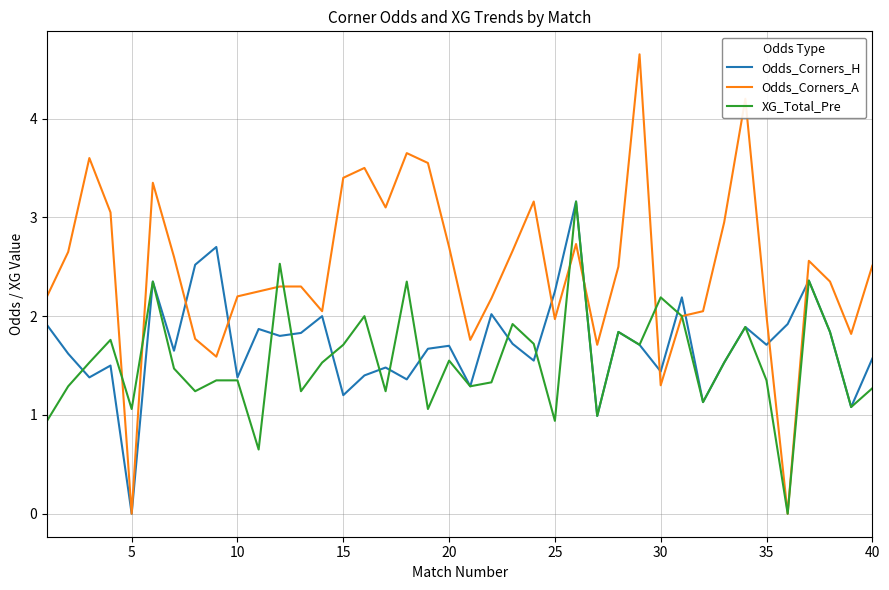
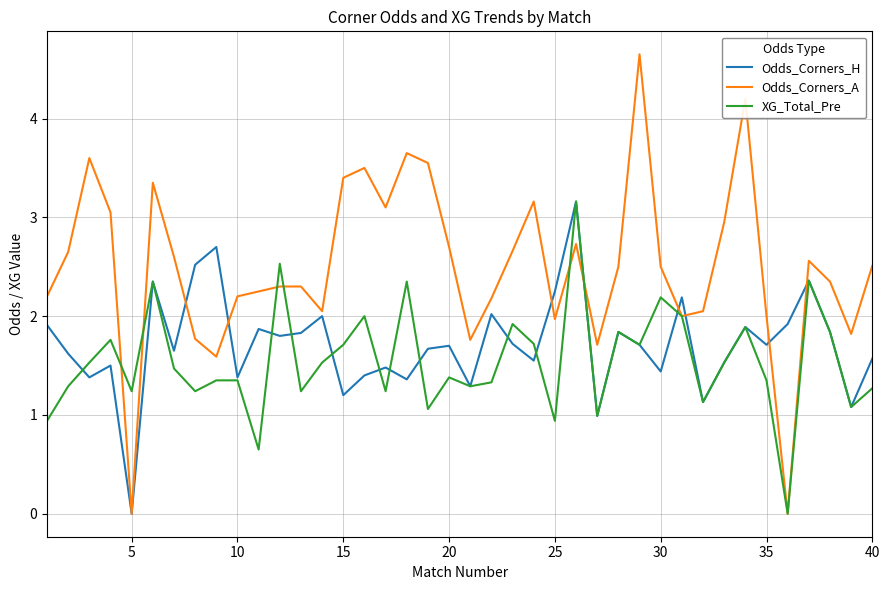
XG_Total_Pre, 5: 1.1 -> 1.2
XG_Total_Pre, 20: 1.6 -> 1.4
Odds_Corners_A, 30: 1.3 -> 2.5
